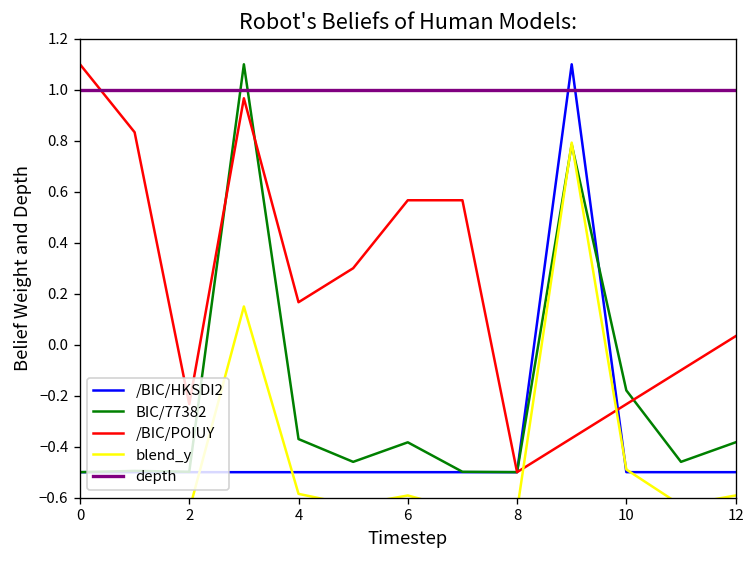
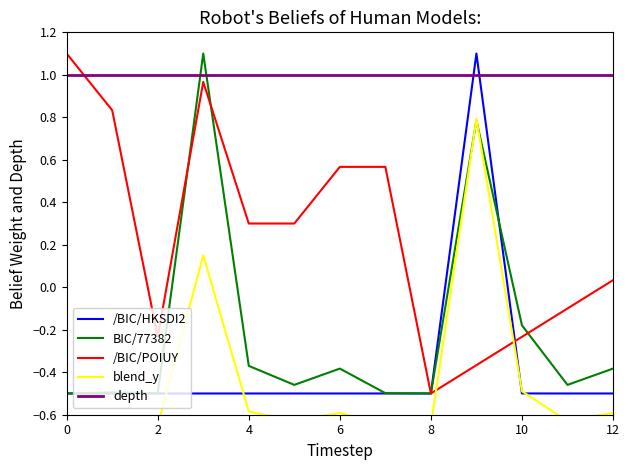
/BIC/POIUY, 4: 0.17 -> 0.30
